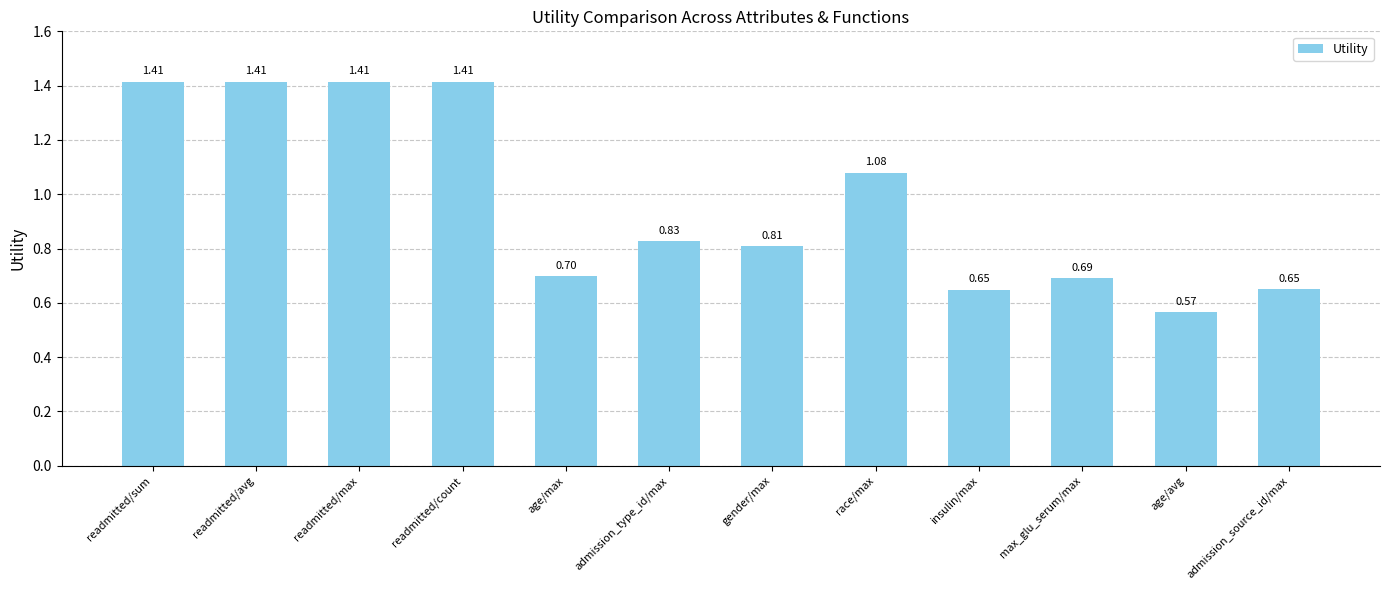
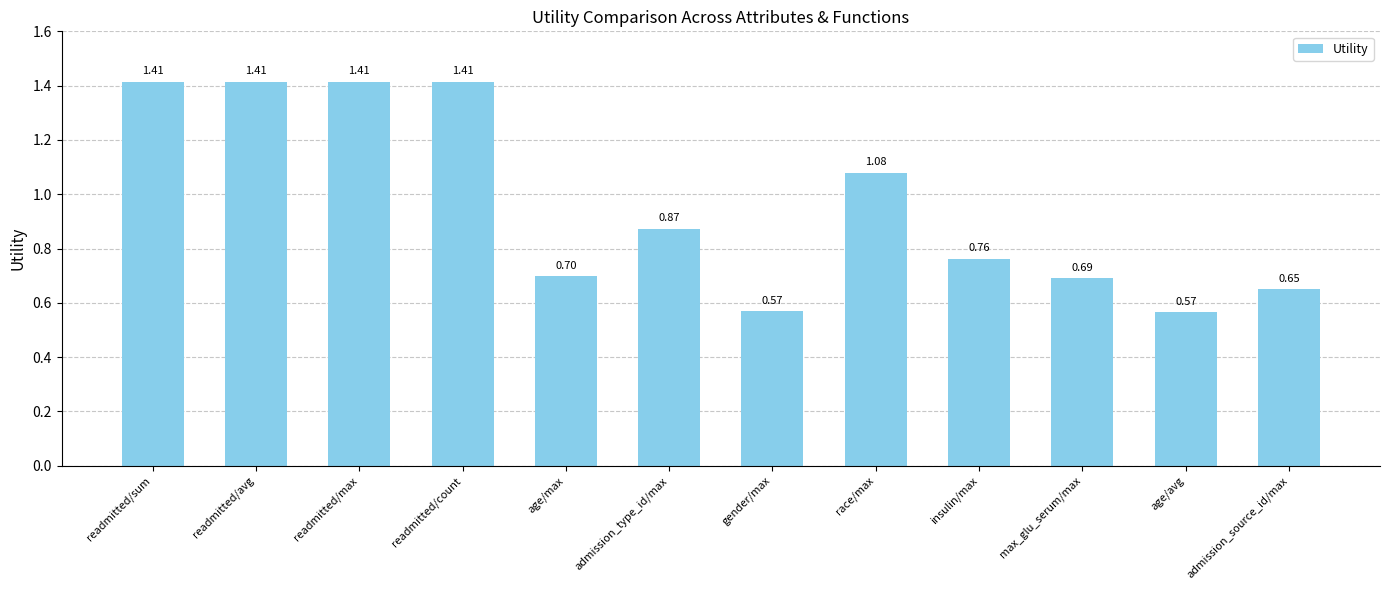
admission_type_id/max: 0.83 -> 0.87
gender/max: 0.81 -> 0.57
insulin/max: 0.65 -> 0.76
